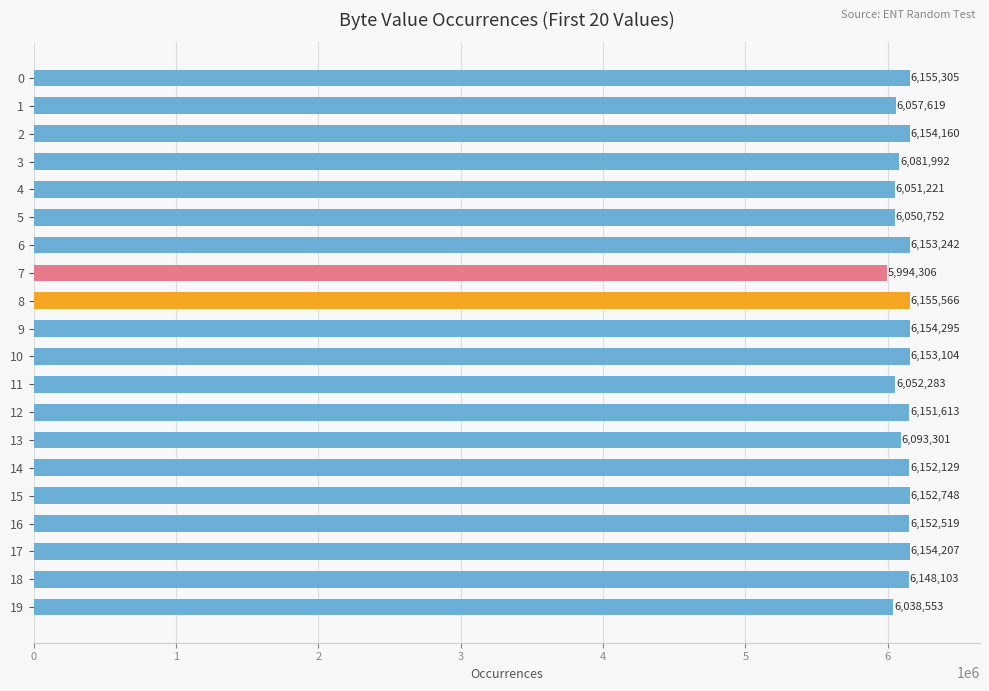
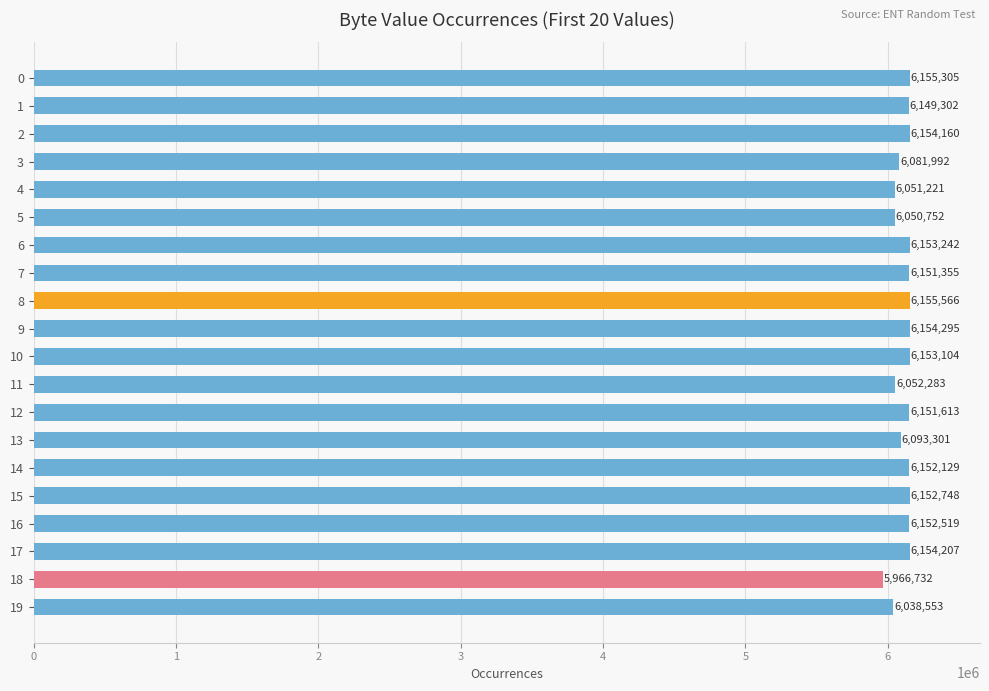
1: 6,057,619 -> 6,149,302
7: 5,994,306 -> 6,151,355
18: 6,148,103 -> 5,966,732
